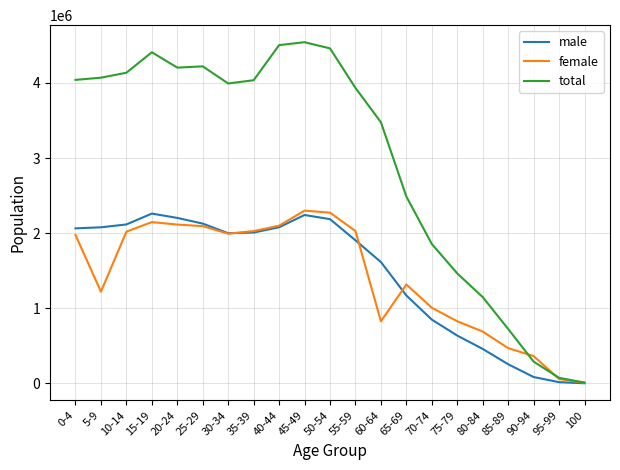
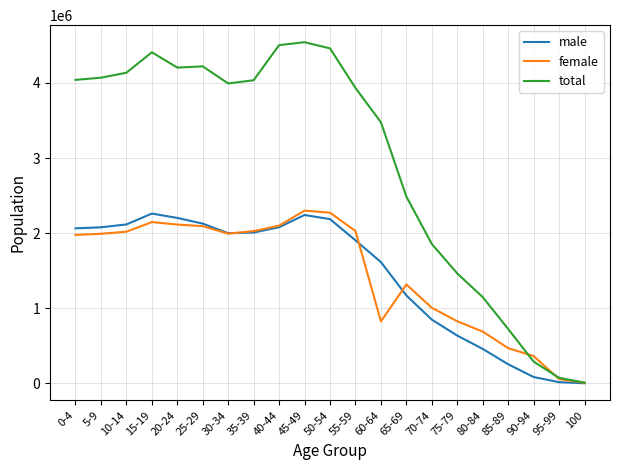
female, 5-9: 1200000 -> 2000000
